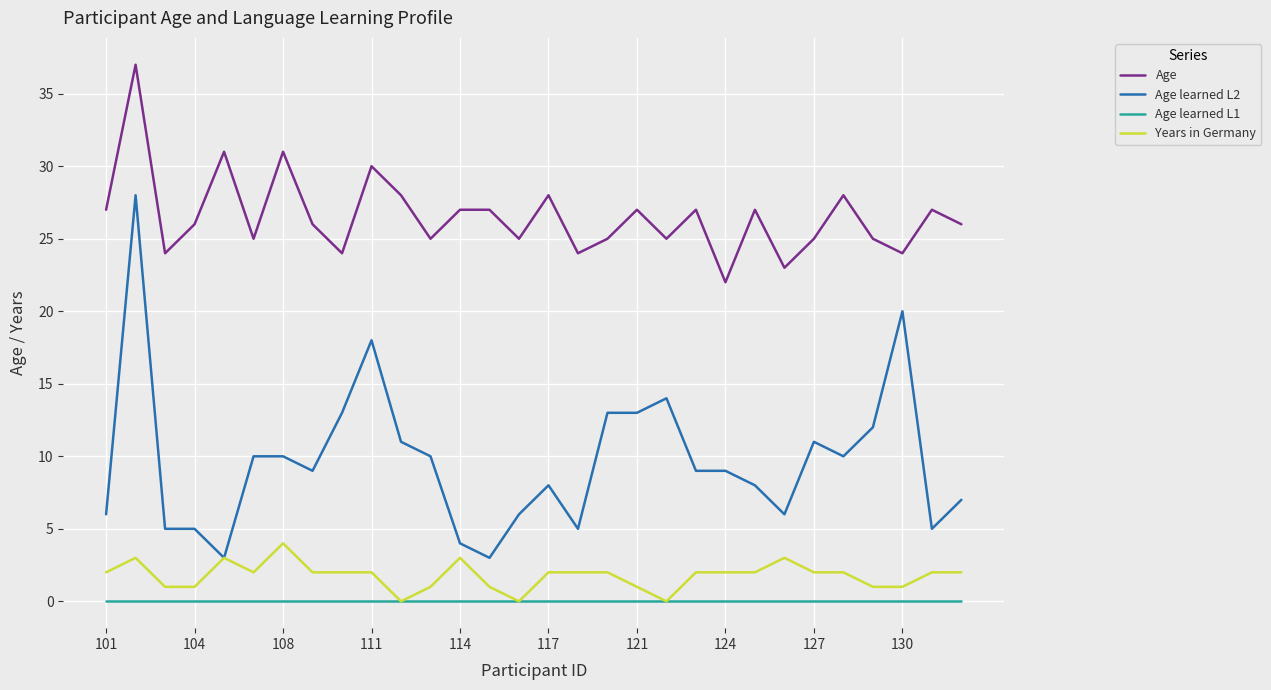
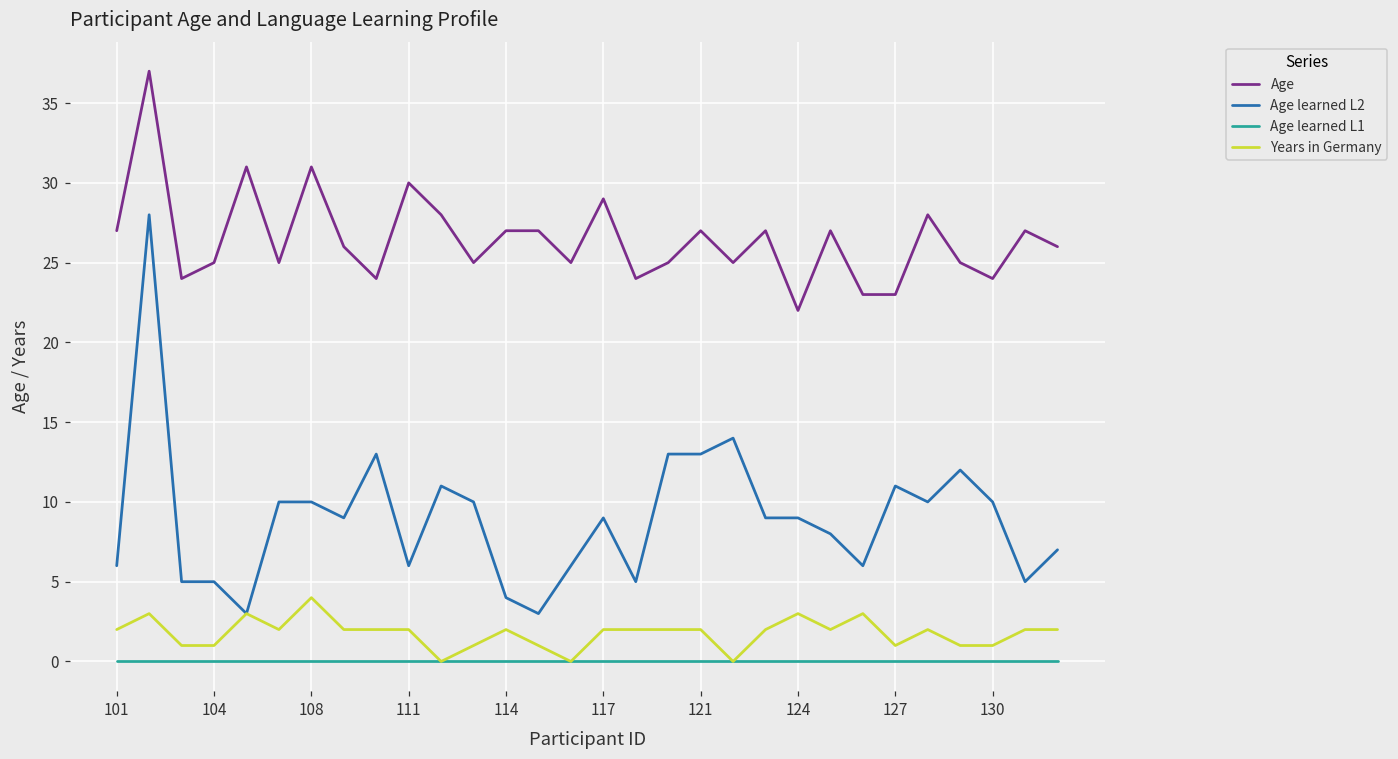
Age, 104: 26 -> 25
Age learned L2, 111: 18 -> 6
Years in Germany, 114: 3 -> 2
Age, 117: 28 -> 29
Age learned L2, 117: 8 -> 9
Years in Germany, 121: 1 -> 2
Years in Germany, 124: 2 -> 3
Age, 127: 25 -> 23
Years in Germany, 127: 2 -> 1
Age learned L2, 130: 20 -> 10
